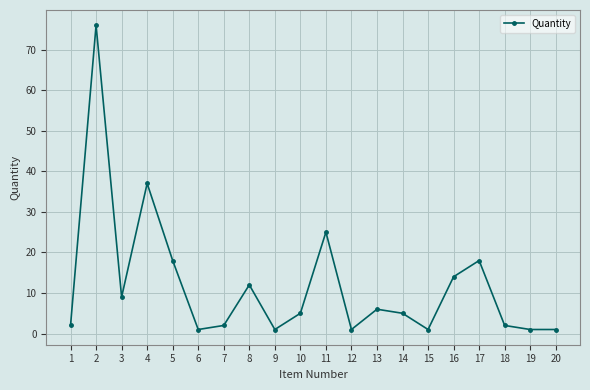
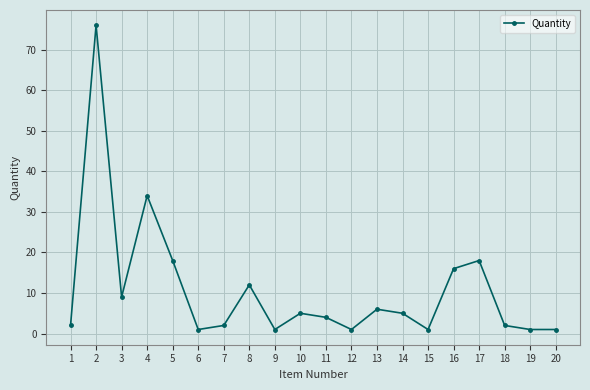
4: 37 -> 34
11: 25 -> 4
16: 14 -> 16
